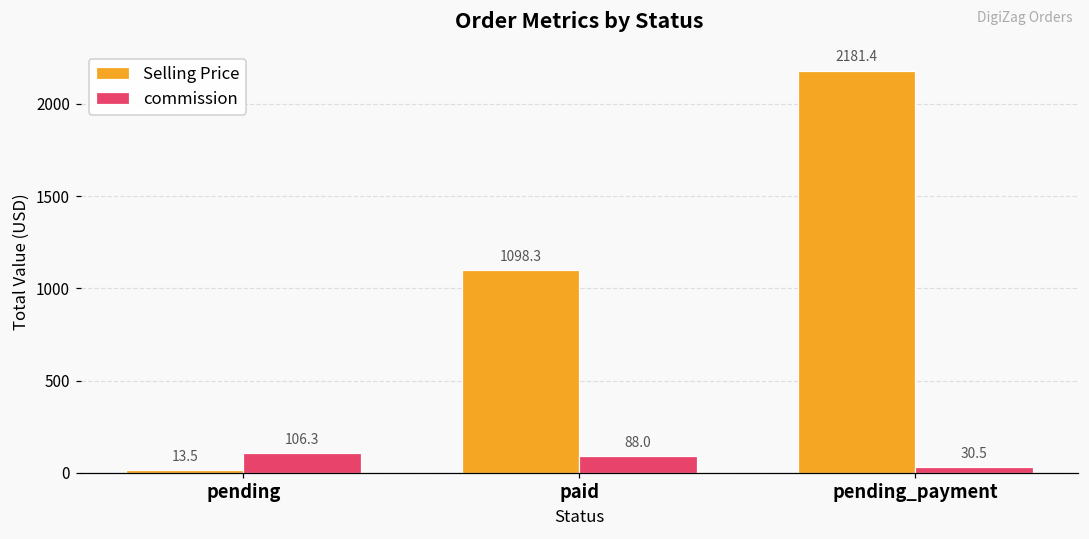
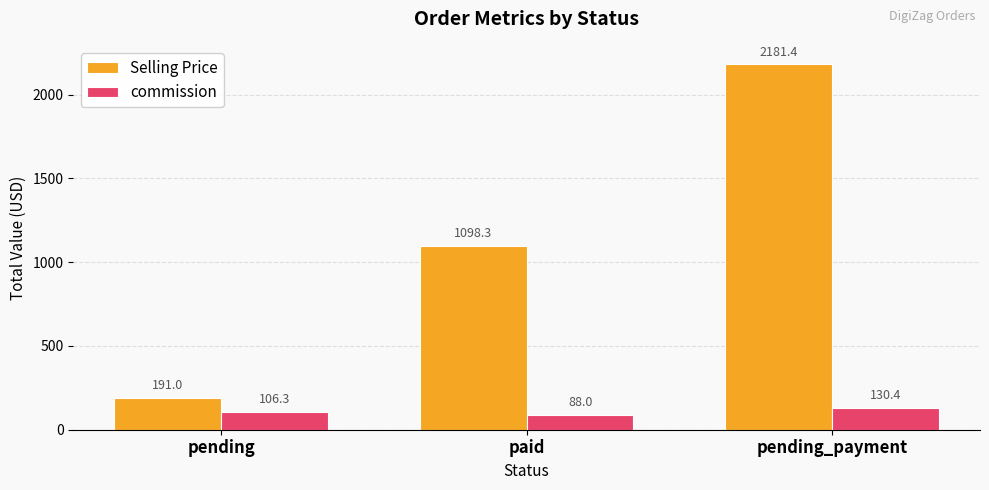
Selling Price, pending: 13.5 -> 191.0
commission, pending_payment: 30.5 -> 130.4
